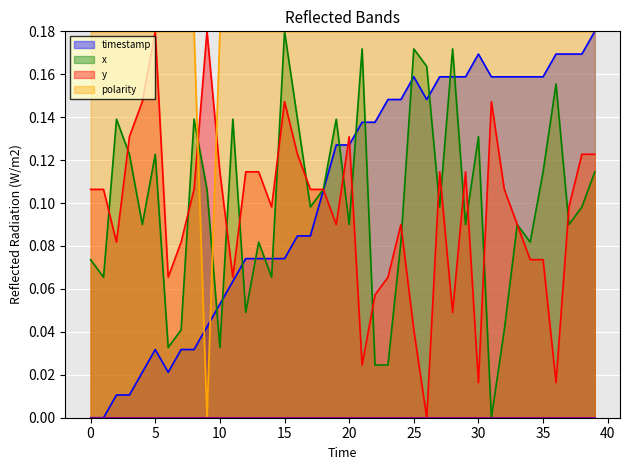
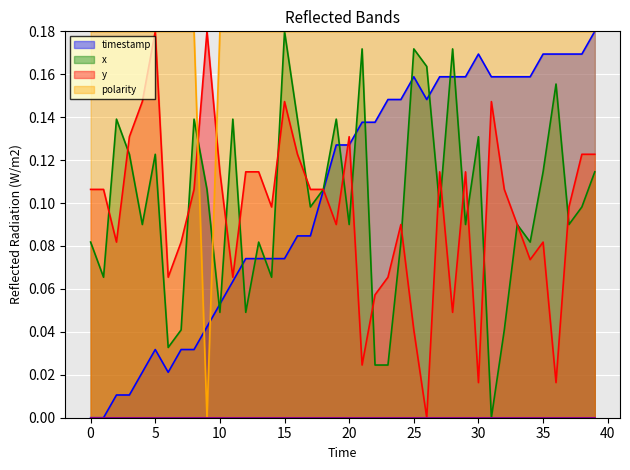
x, 0: 0.074 -> 0.082
x, 10: 0.033 -> 0.049
timestamp, 35: 0.159 -> 0.169
y, 35: 0.074 -> 0.082
